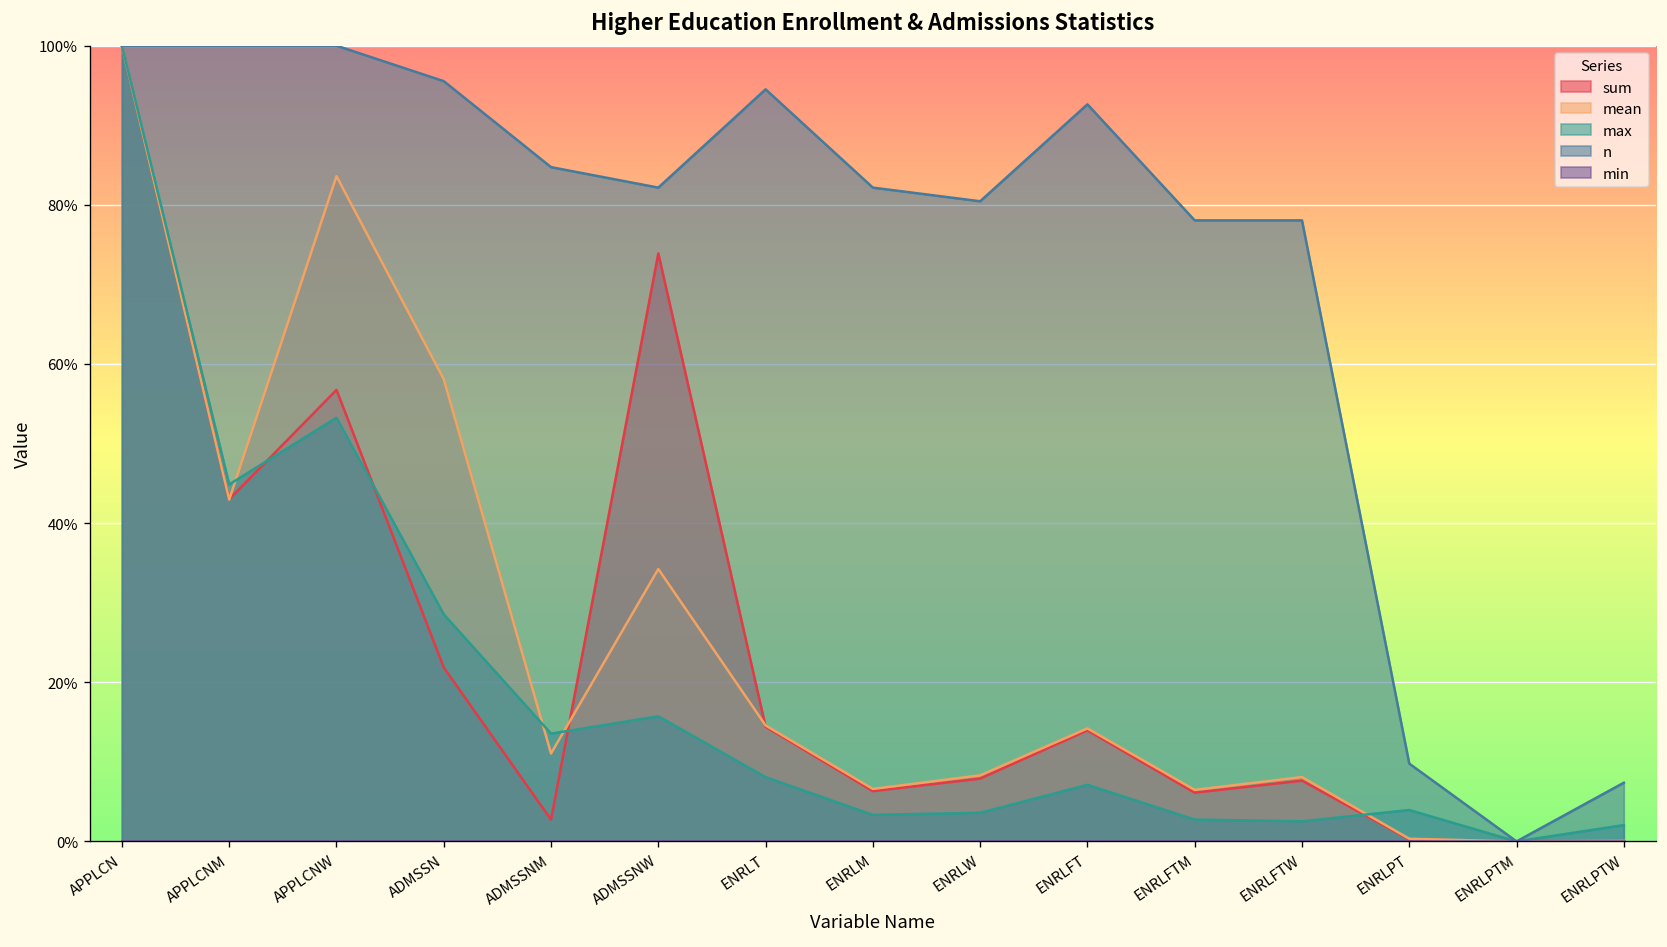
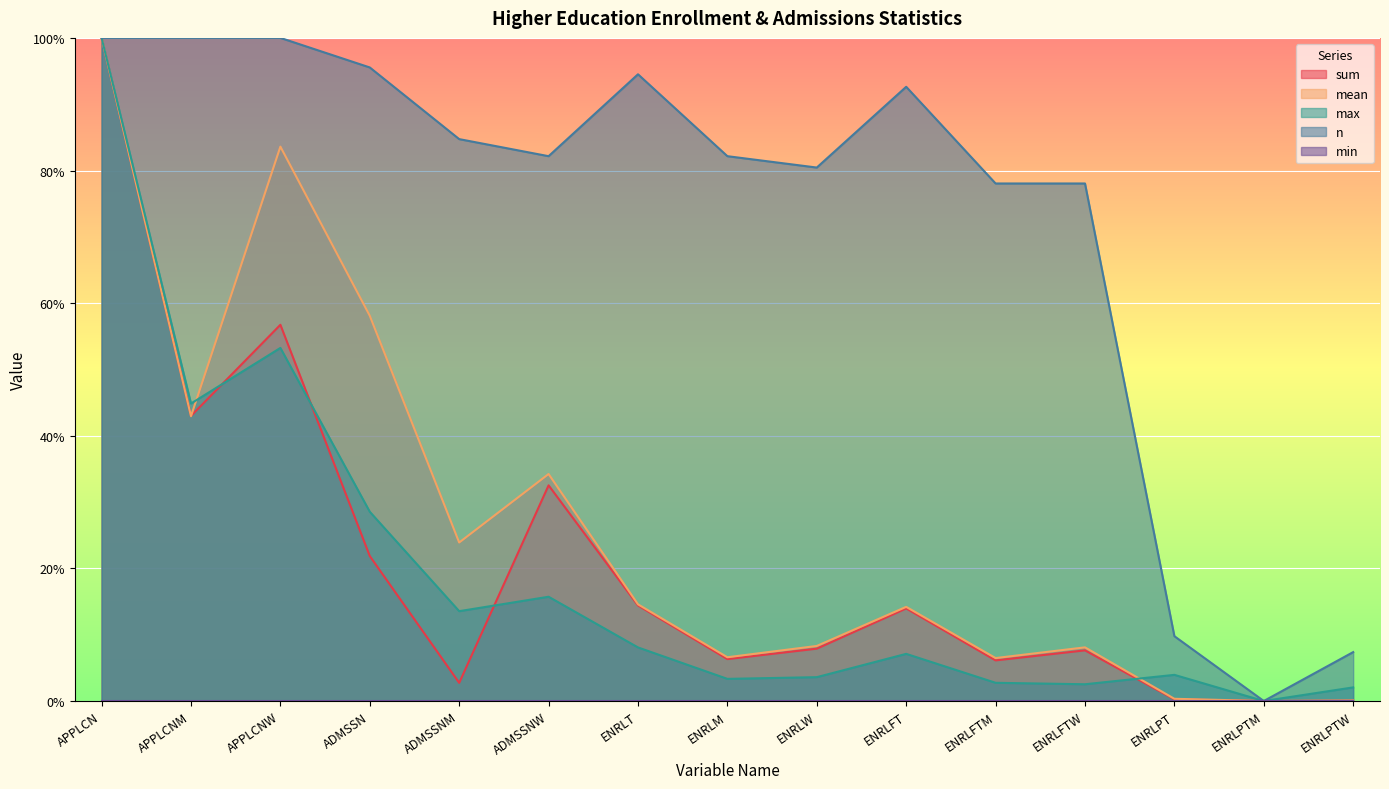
mean, ADMSSNM: 11% -> 24%
sum, ADMSSNW: 74% -> 33%
